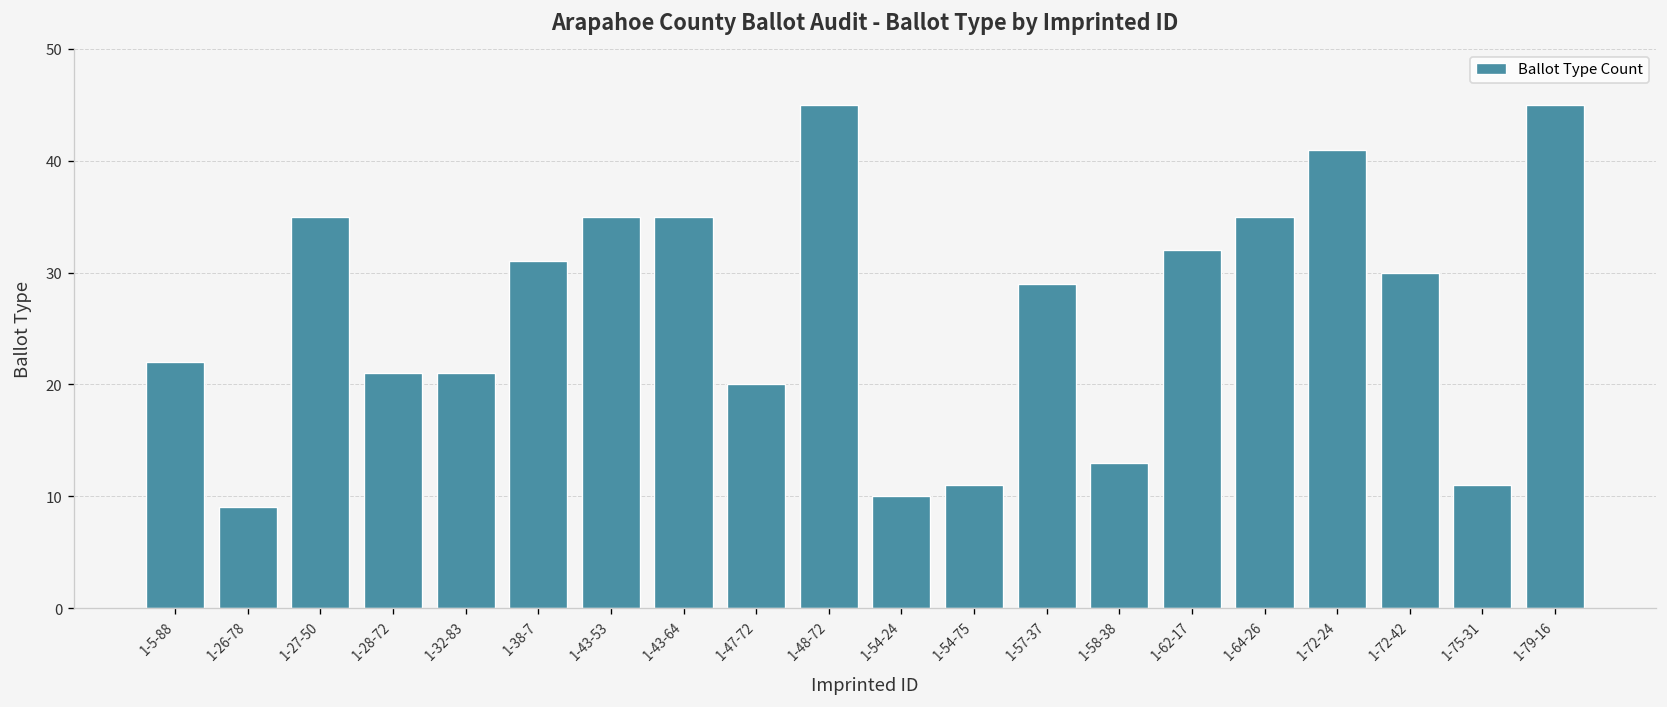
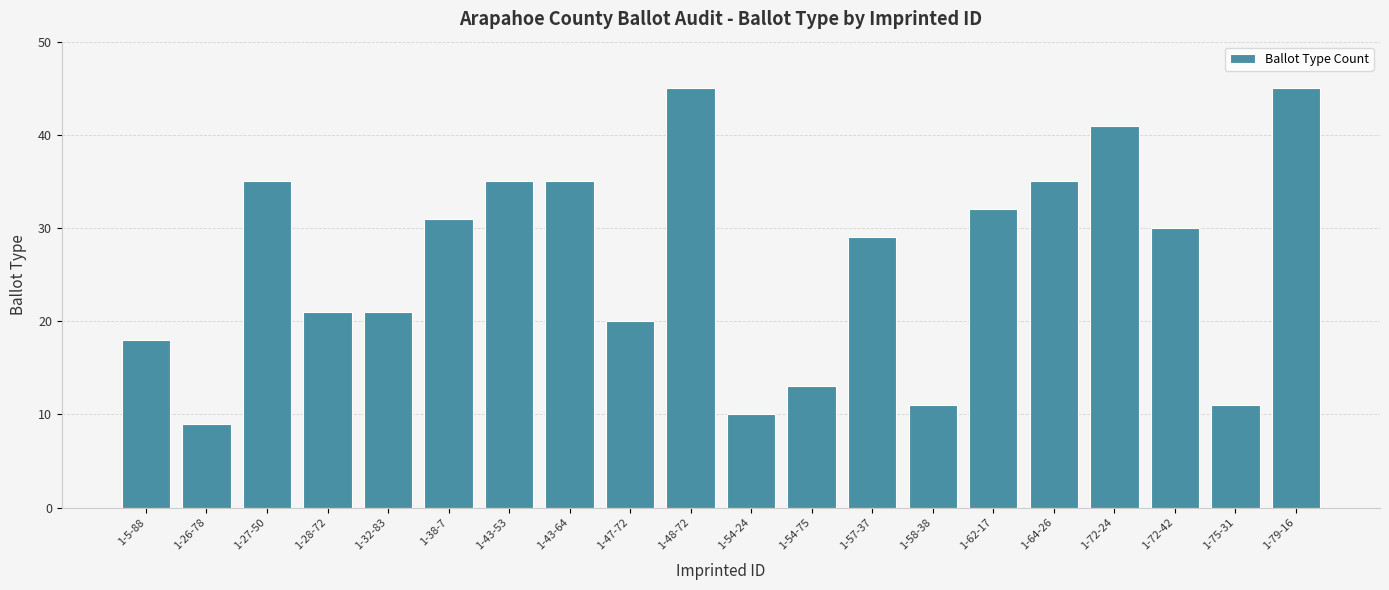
1-5-88: 22 -> 18
1-54-75: 11 -> 13
1-58-38: 13 -> 11
